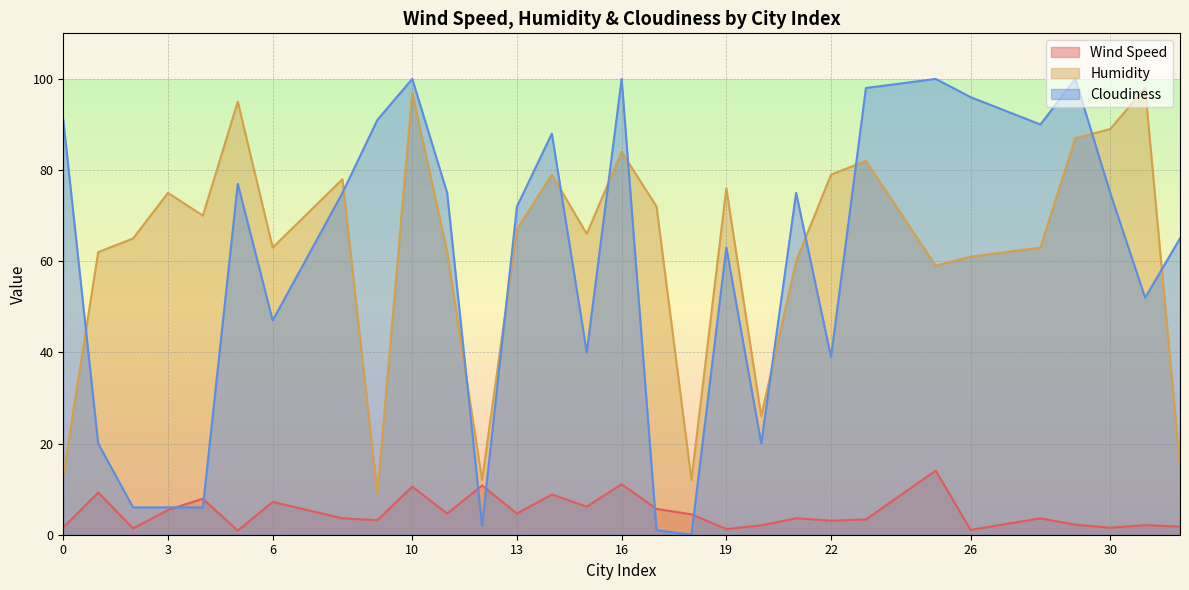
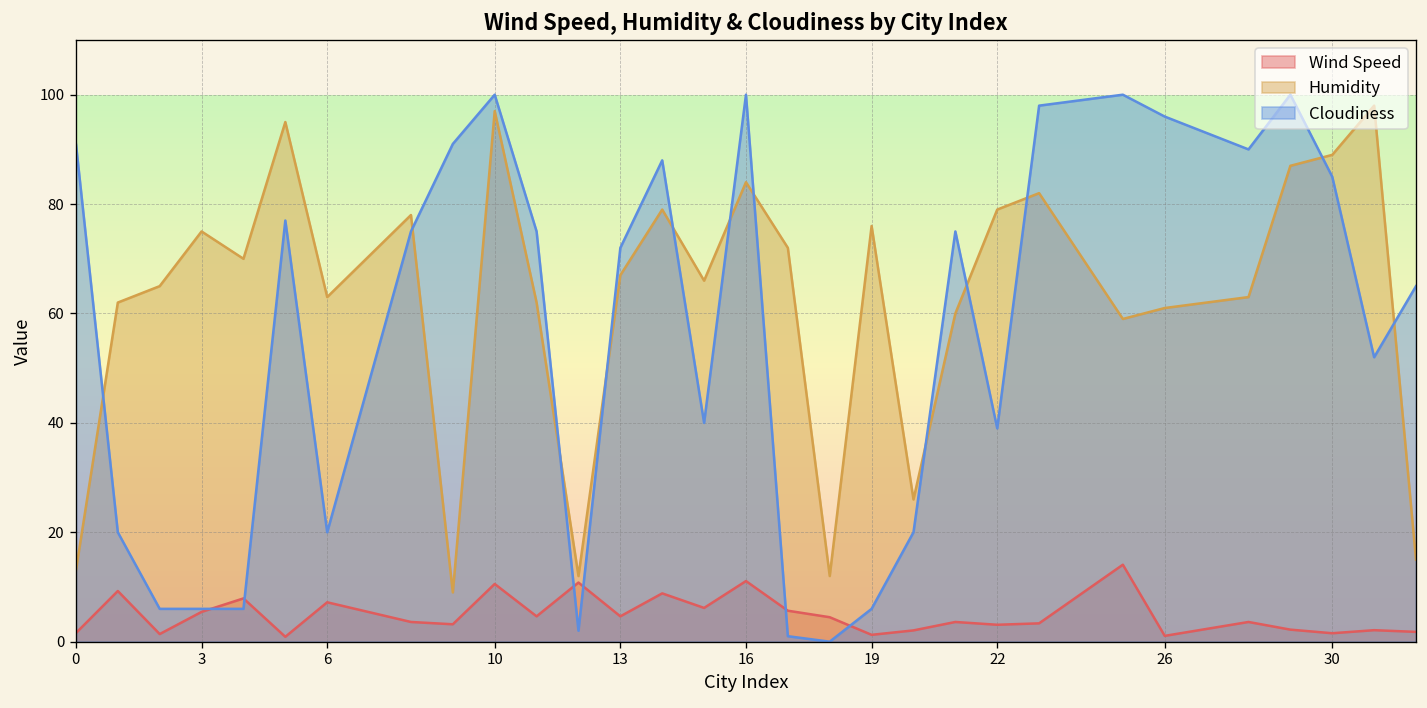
Cloudiness, 6: 47 -> 20
Cloudiness, 19: 63 -> 6
Cloudiness, 30: 75 -> 85
